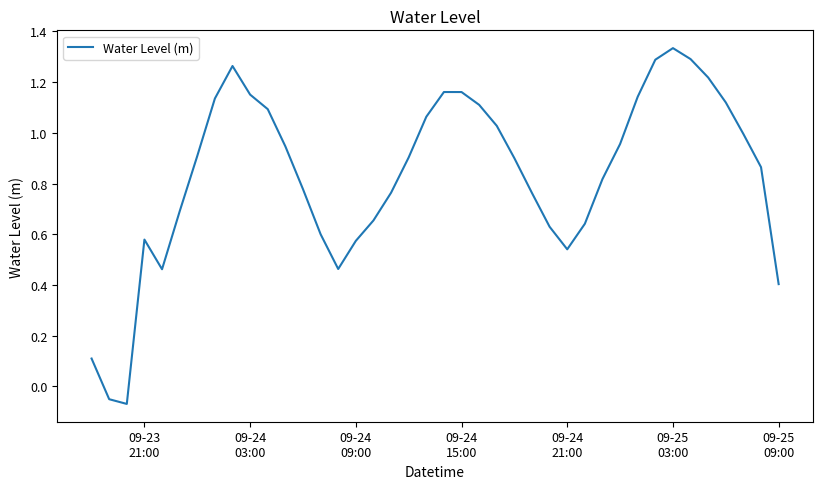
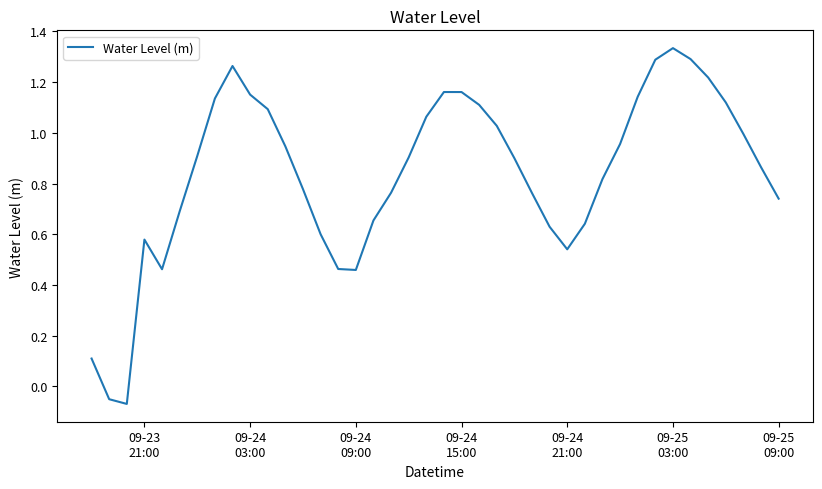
09-24 09:00: 0.57 -> 0.46
09-25 09:00: 0.40 -> 0.74
